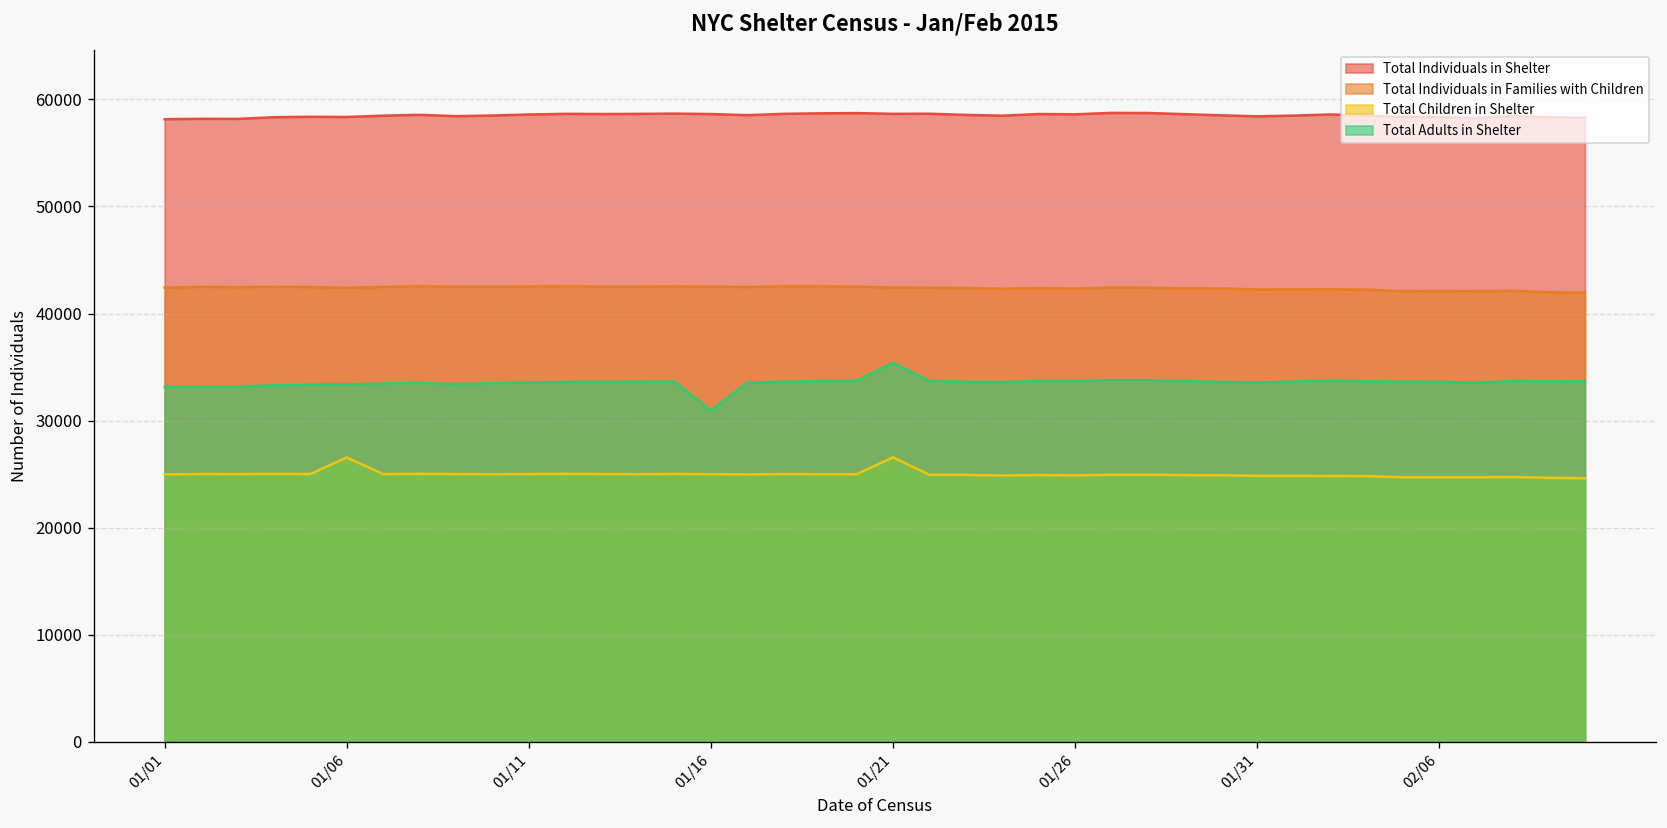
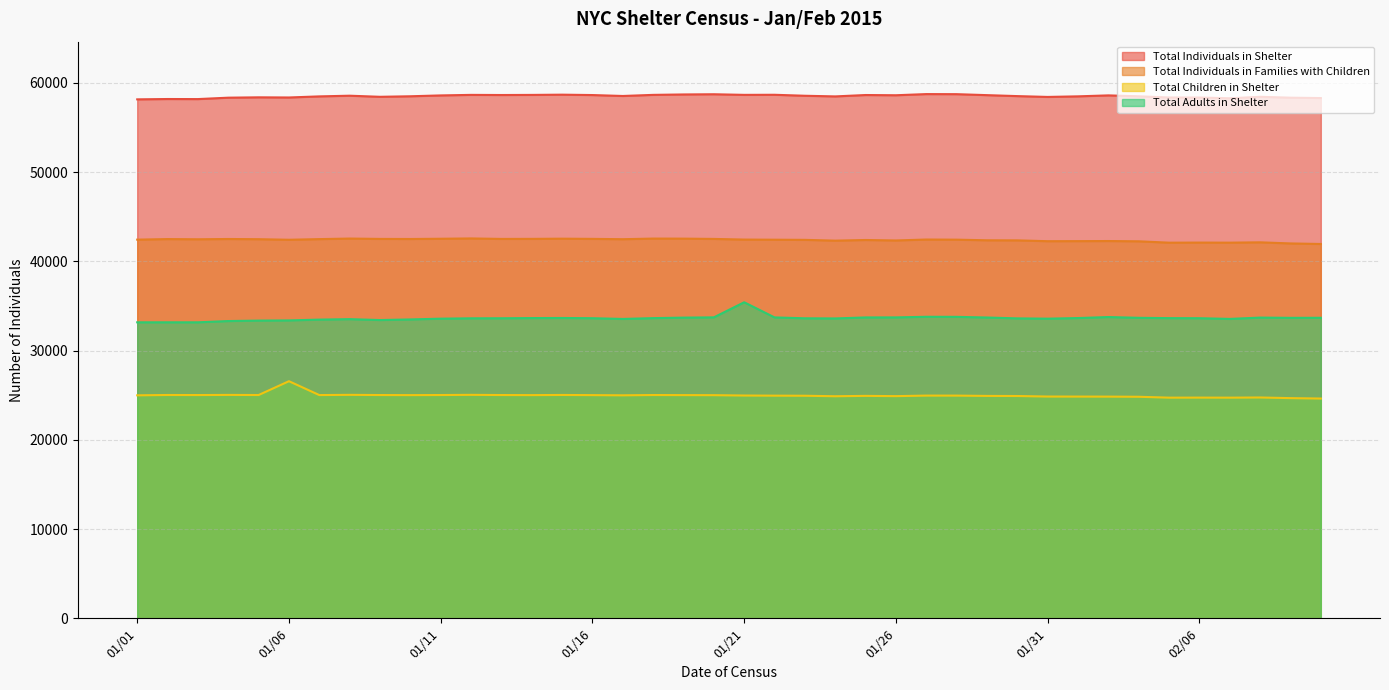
Total Adults in Shelter, 01/16: 31000 -> 34000
Total Children in Shelter, 01/21: 27000 -> 25000
